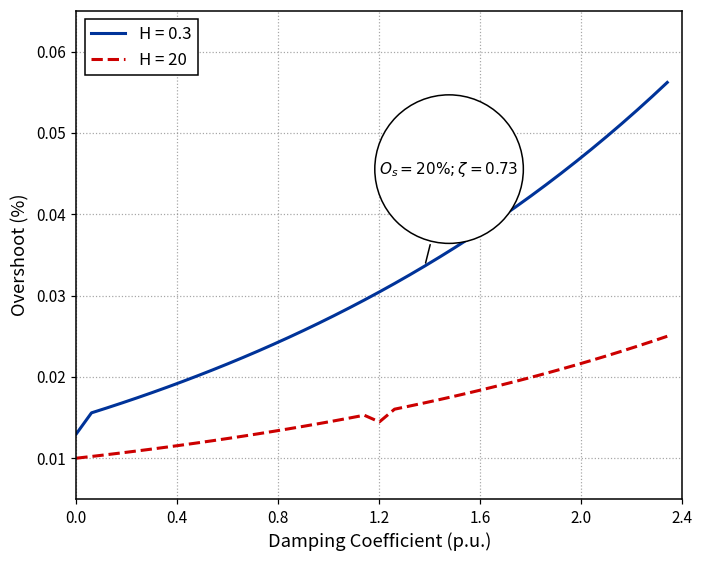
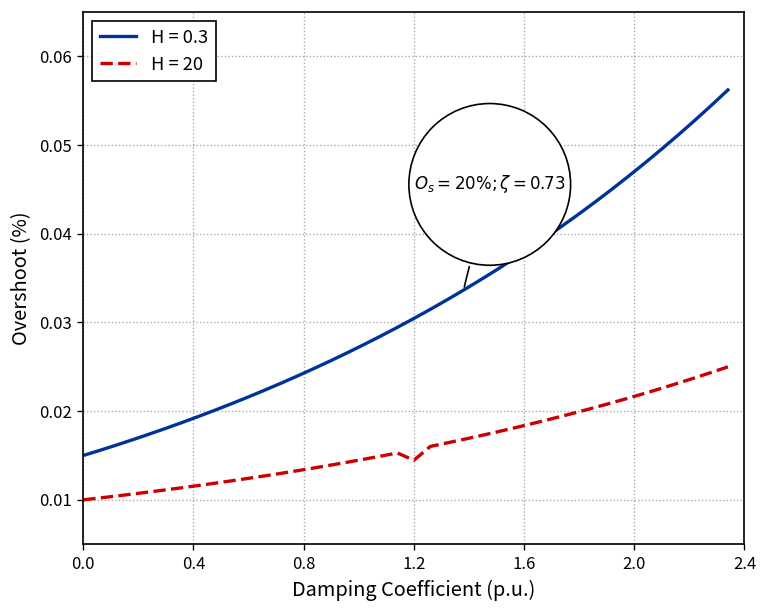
H = 0.3, 0.0: 0.013 -> 0.015
